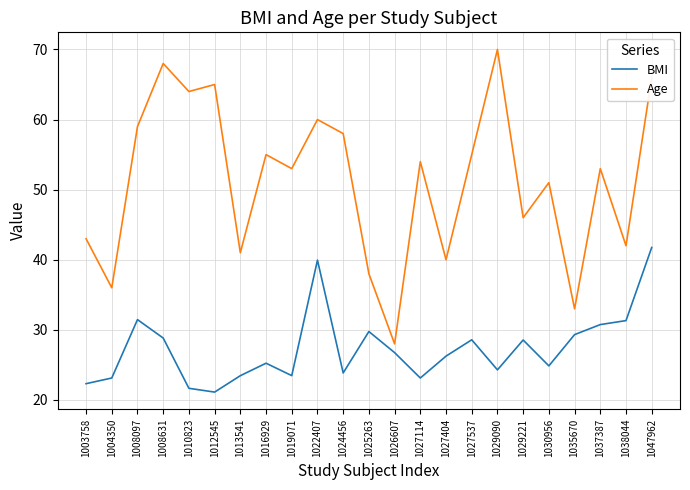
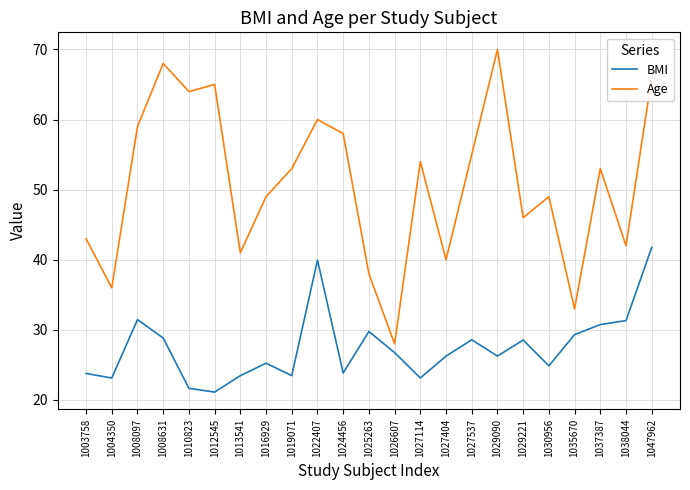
BMI, 1003758: 22 -> 24
Age, 1016929: 55 -> 49
BMI, 1029090: 24 -> 26
Age, 1030956: 51 -> 49
